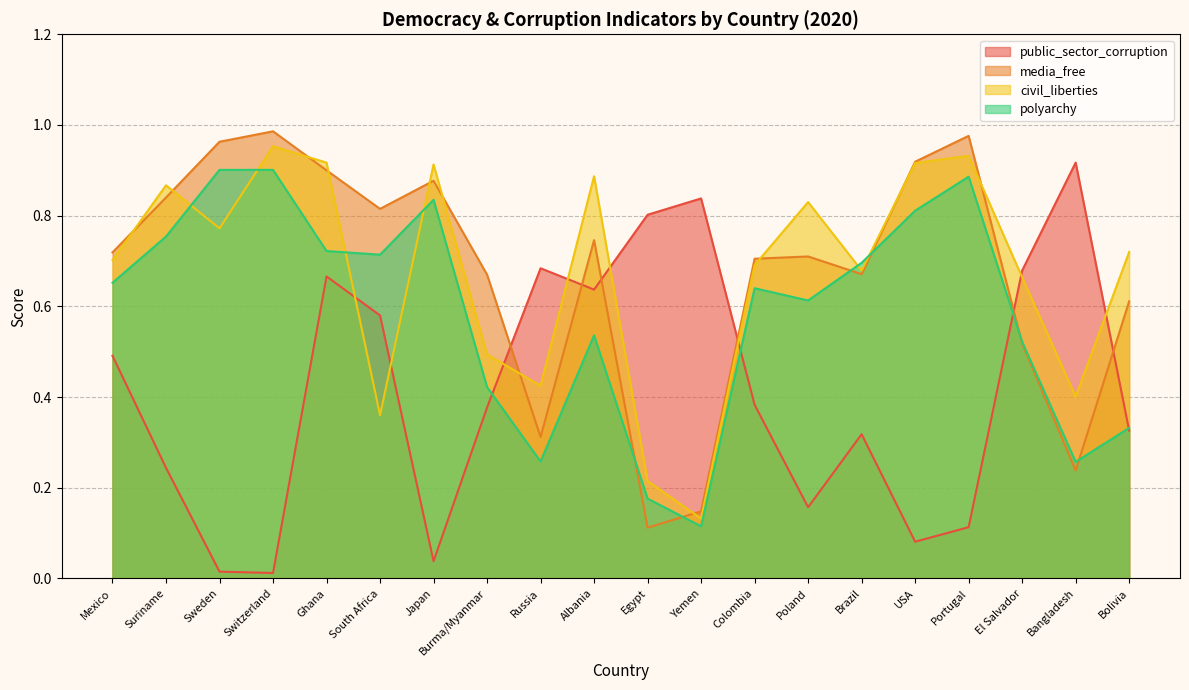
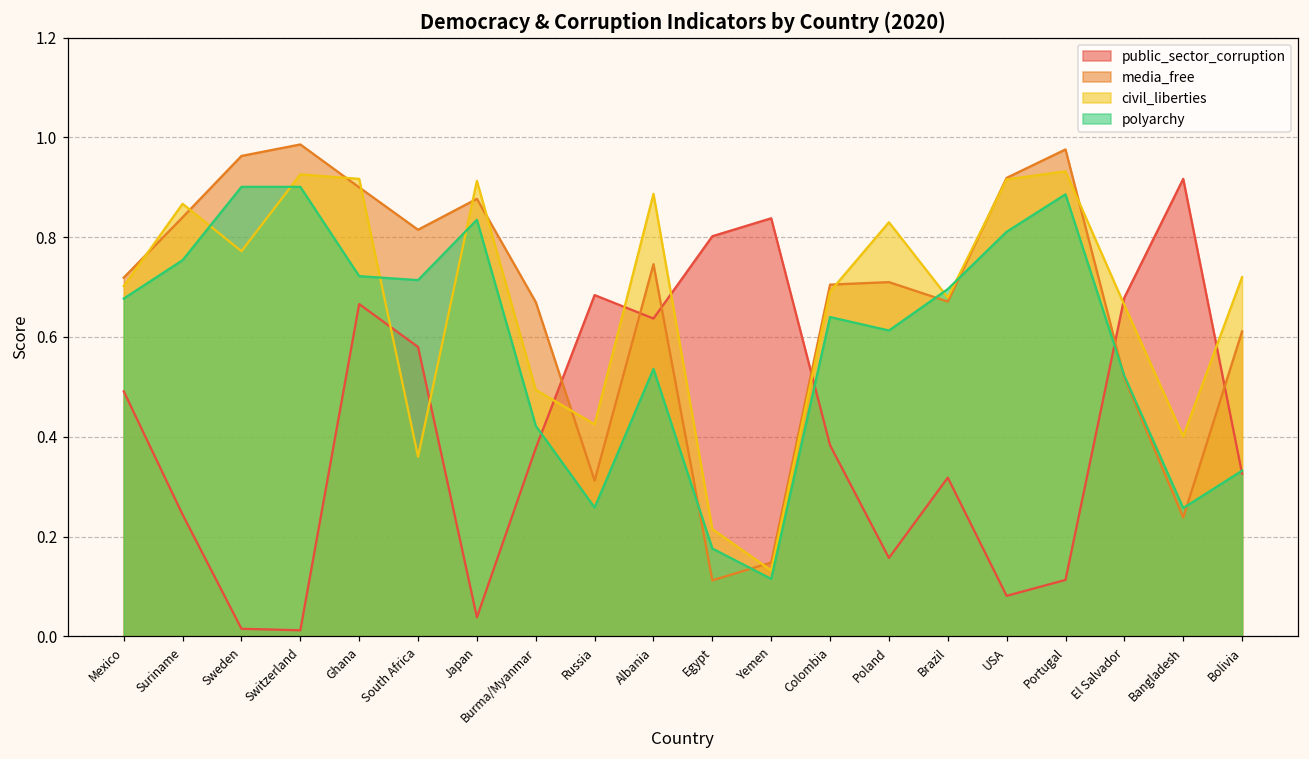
polyarchy, Mexico: 0.65 -> 0.68
civil_liberties, Switzerland: 0.95 -> 0.93
